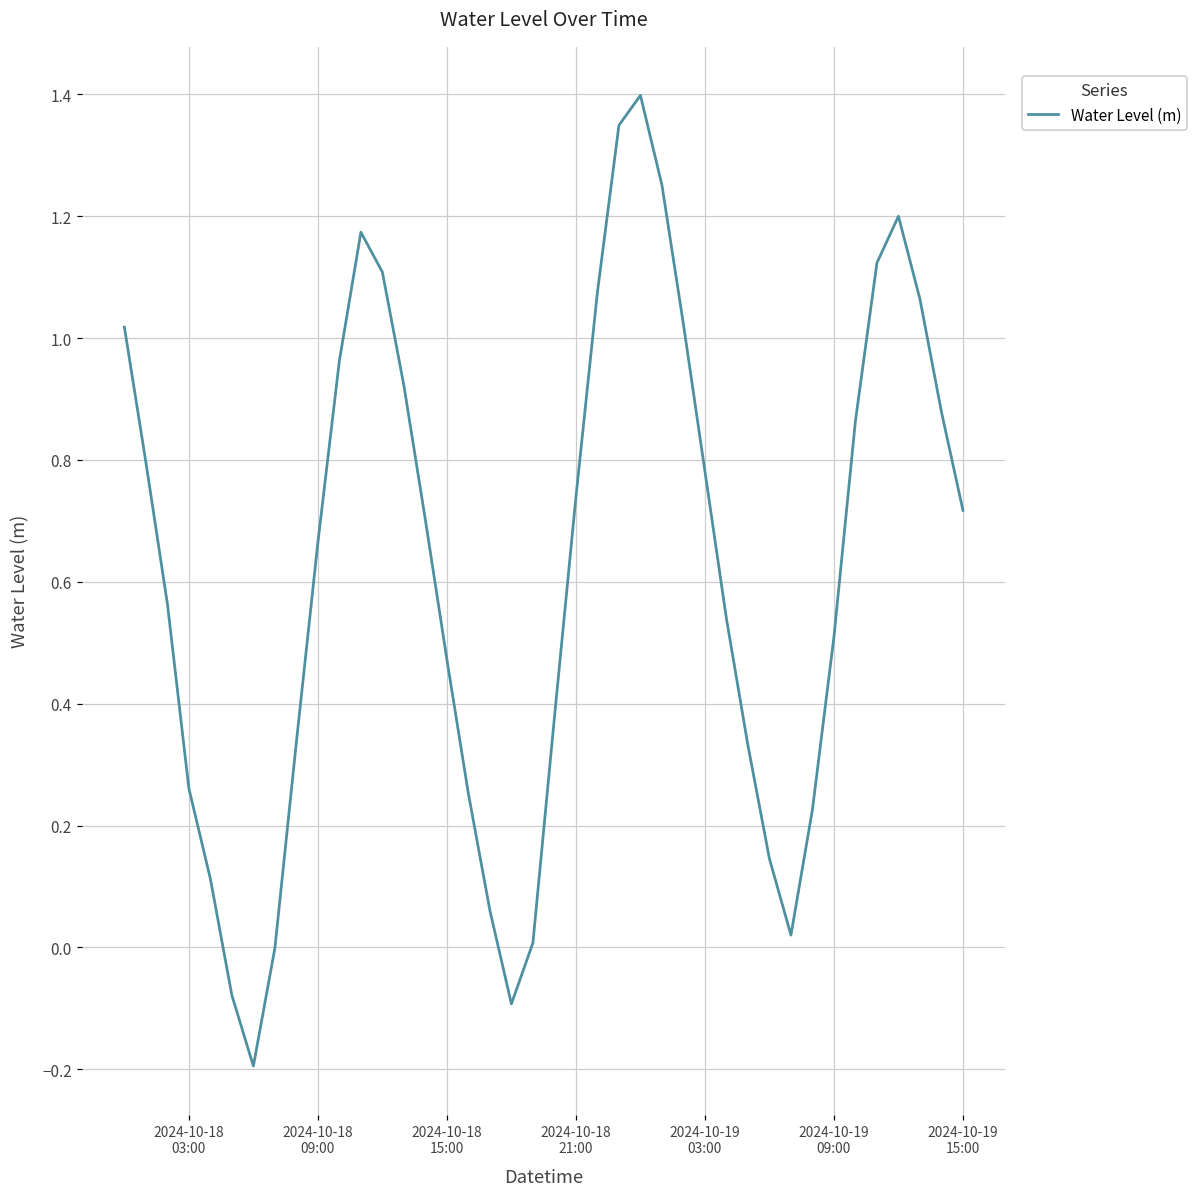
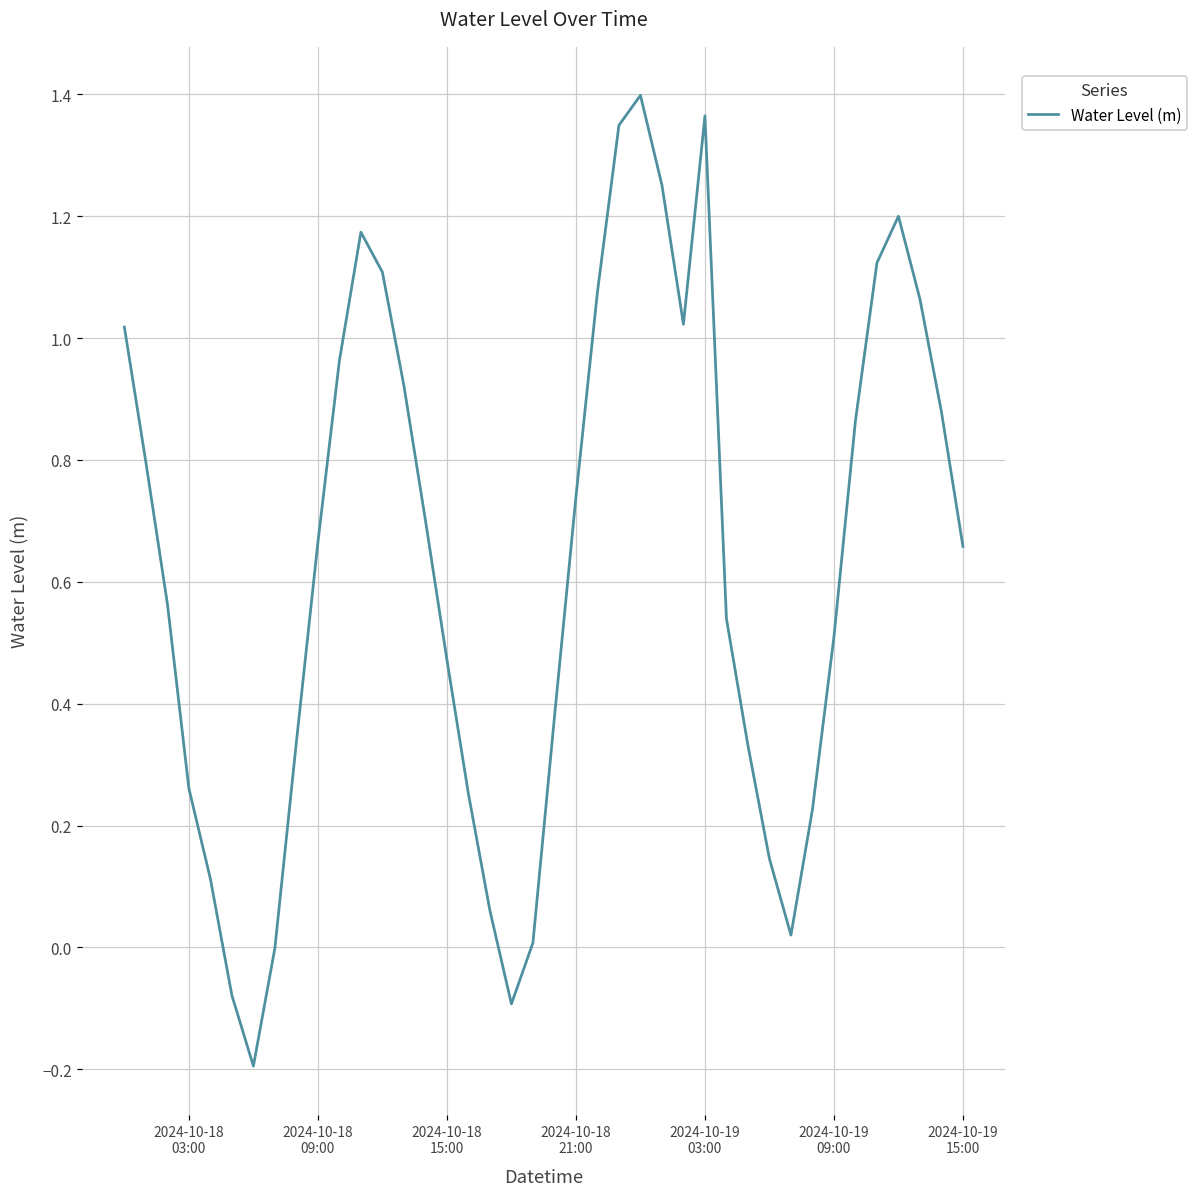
2024-10-19 03:00: 0.78 -> 1.36
2024-10-19 15:00: 0.72 -> 0.66
